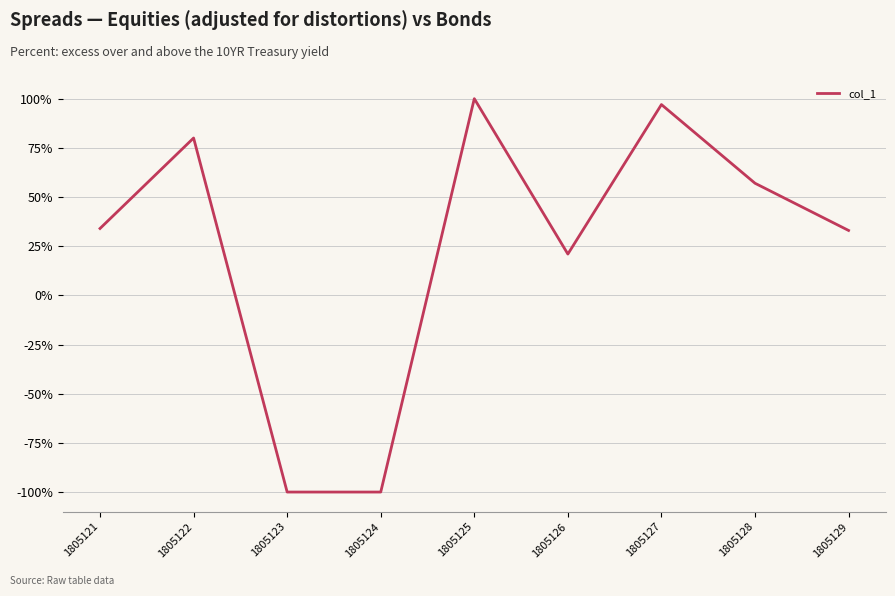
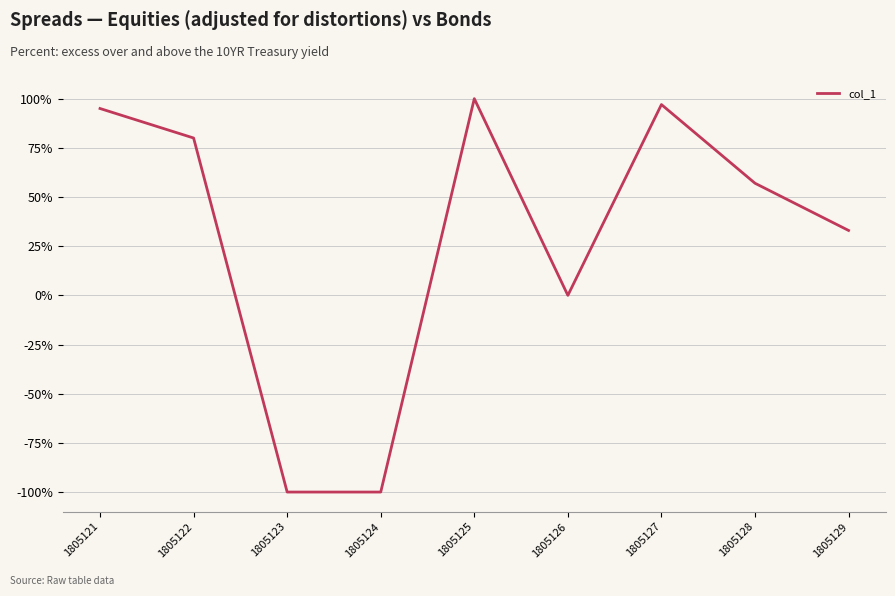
1805121: 34% -> 95%
1805126: 21% -> 0%
